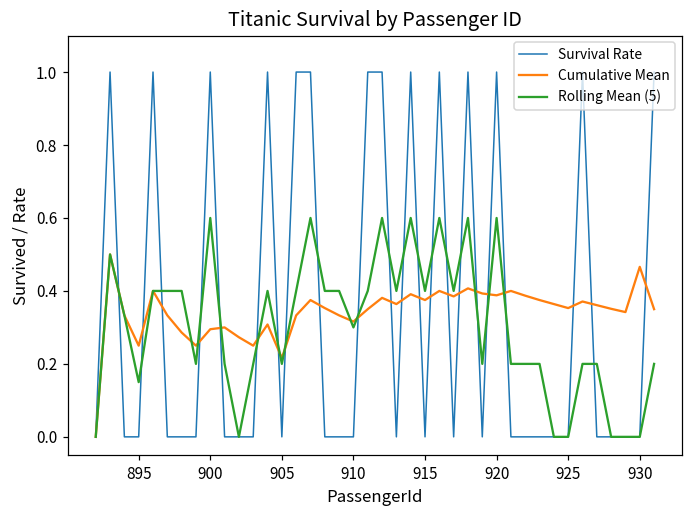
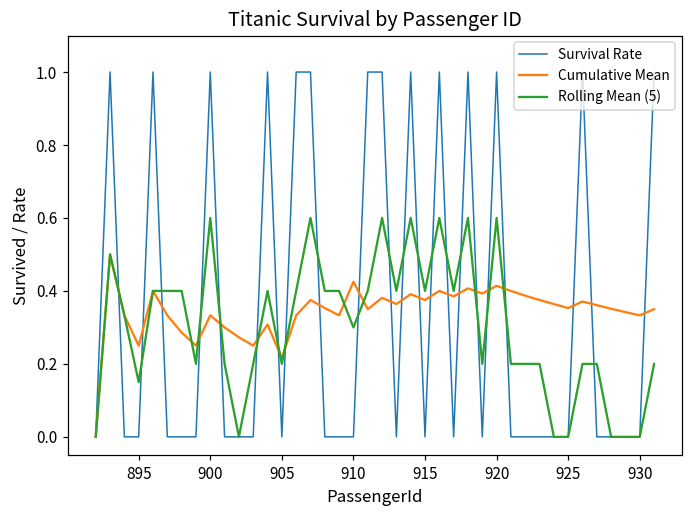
Cumulative Mean, 900: 0.30 -> 0.33
Cumulative Mean, 910: 0.32 -> 0.43
Cumulative Mean, 920: 0.39 -> 0.41
Cumulative Mean, 930: 0.47 -> 0.33
